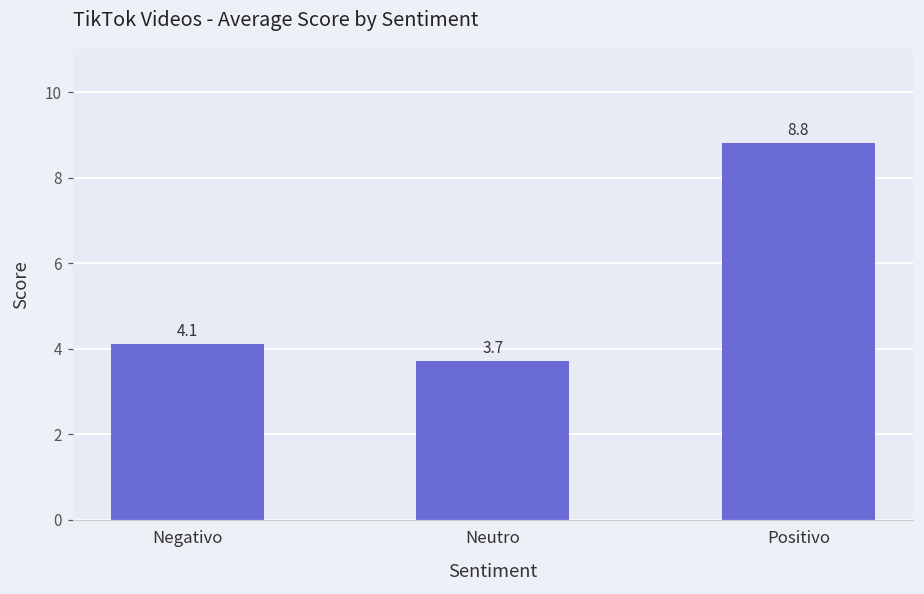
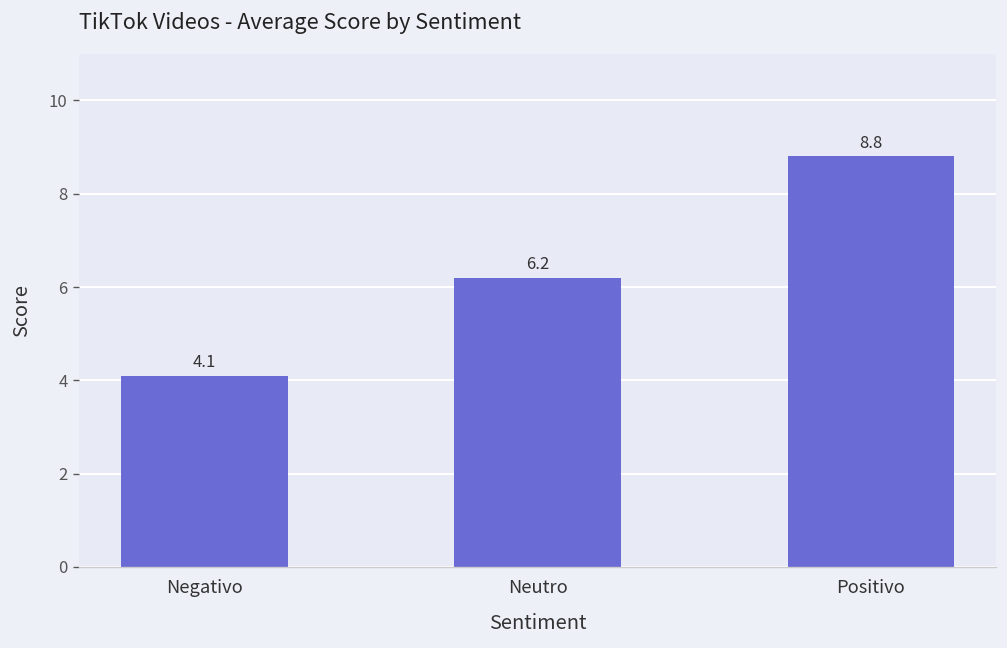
Neutro: 3.7 -> 6.2
